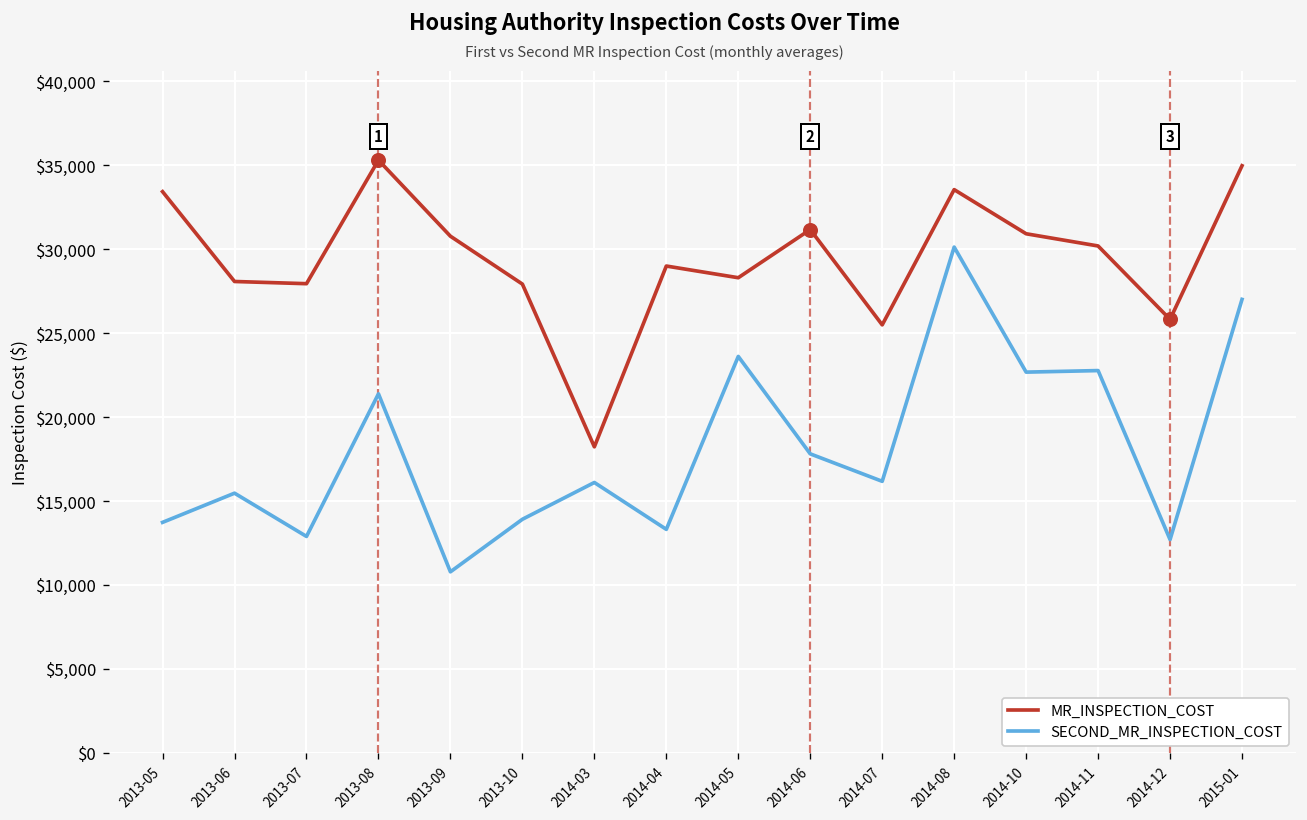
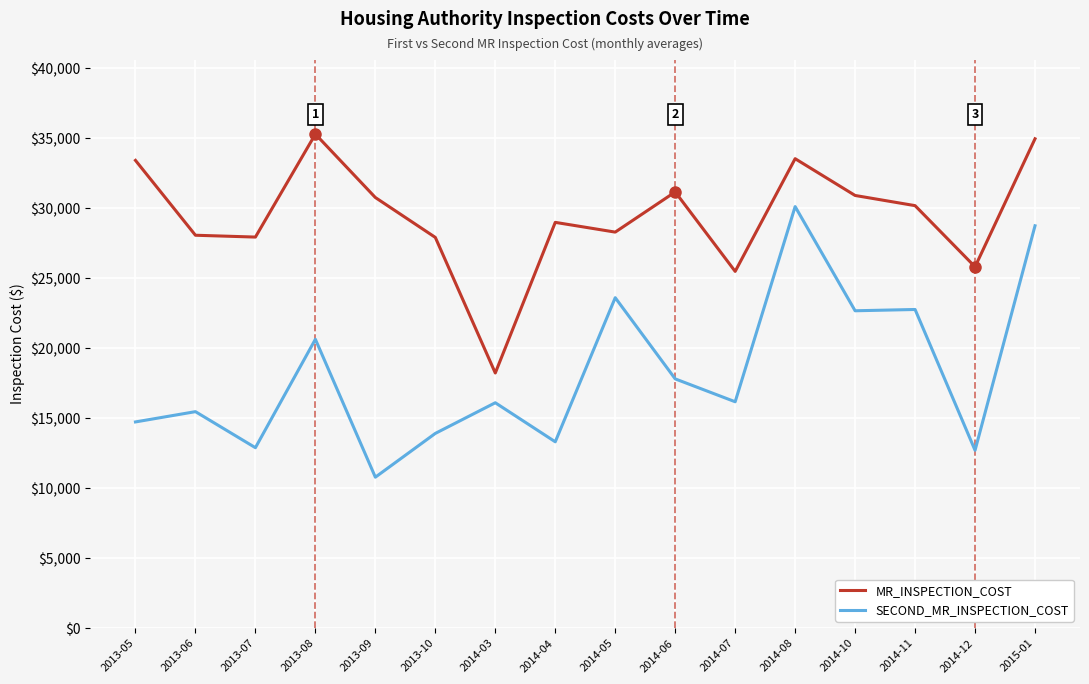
SECOND_MR_INSPECTION_COST, 2013-05: $13,700 -> $14,700
SECOND_MR_INSPECTION_COST, 2013-08: $21,400 -> $20,600
SECOND_MR_INSPECTION_COST, 2015-01: $27,000 -> $28,800
